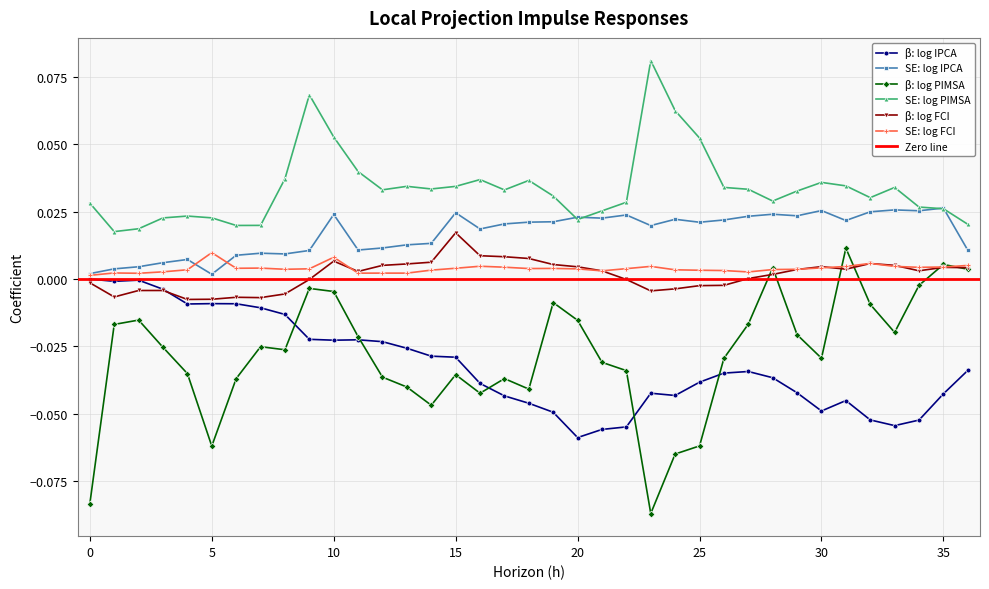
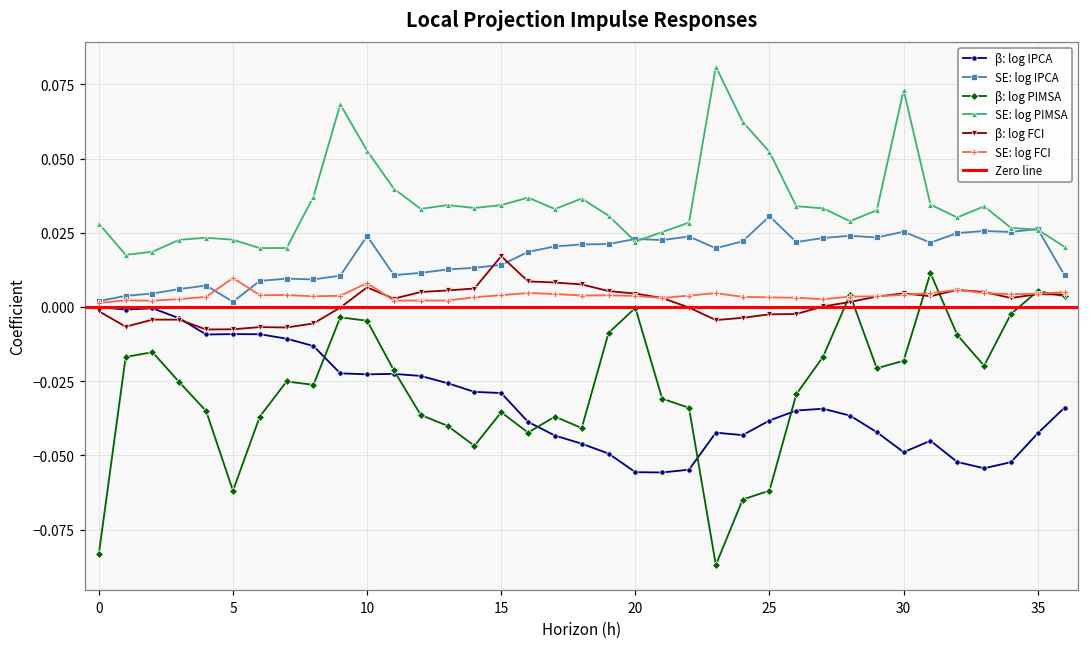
SE: log IPCA, 15: 0.025 -> 0.014
β: log IPCA, 20: -0.059 -> -0.056
β: log PIMSA, 20: -0.015 -> 0.000
SE: log IPCA, 25: 0.021 -> 0.031
β: log PIMSA, 30: -0.029 -> -0.018
SE: log PIMSA, 30: 0.036 -> 0.073
